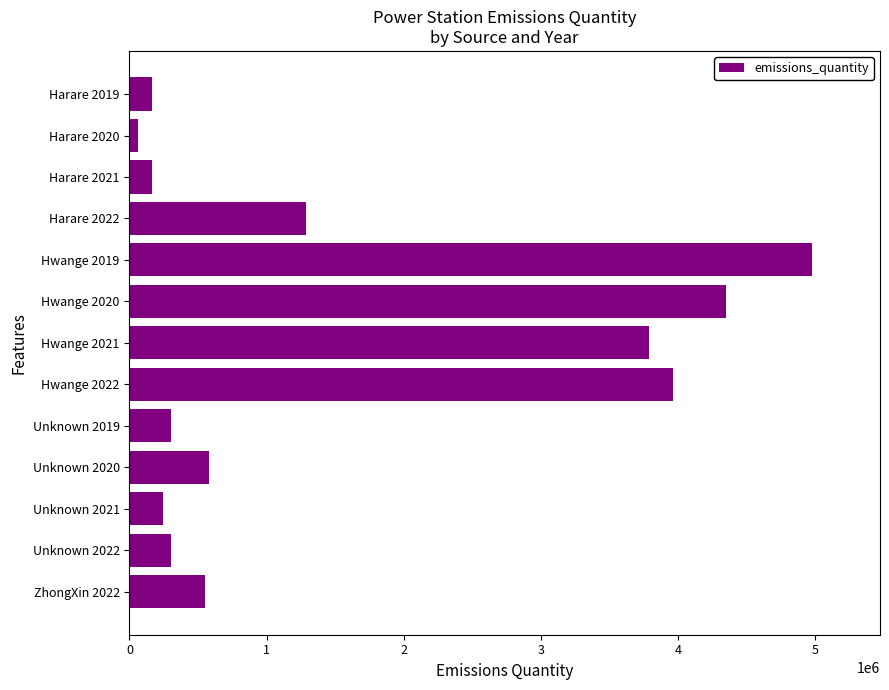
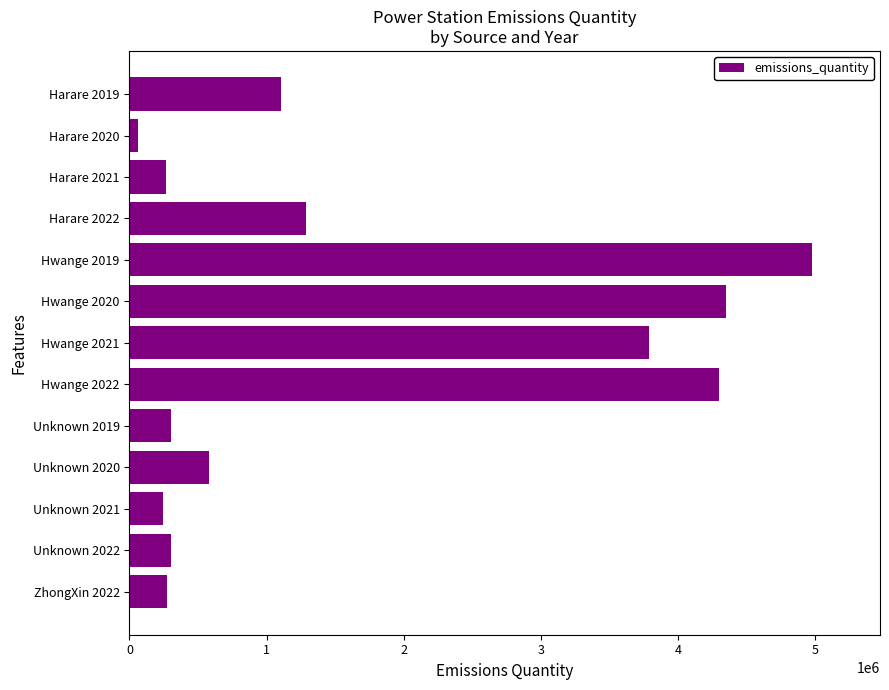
Harare 2019: 160000 -> 1110000
Harare 2021: 160000 -> 260000
Hwange 2022: 3960000 -> 4300000
ZhongXin 2022: 550000 -> 270000
